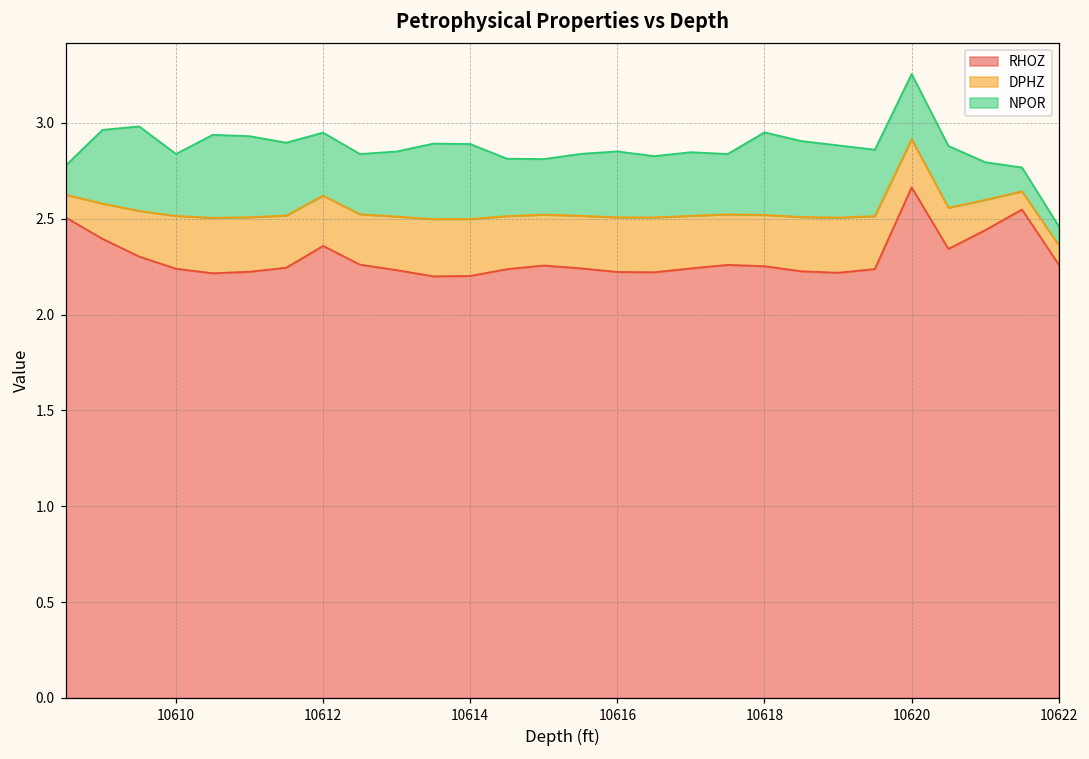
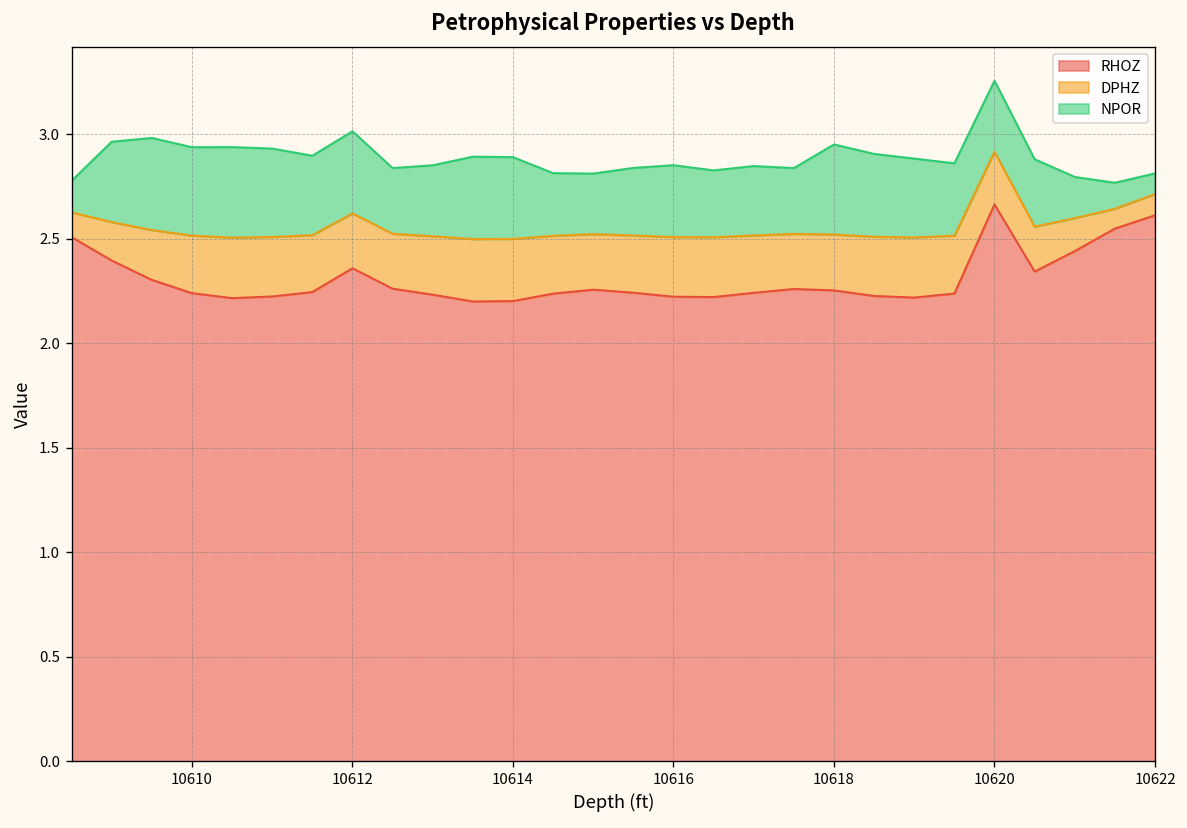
NPOR, 10610: 0.32 -> 0.42
NPOR, 10612: 0.33 -> 0.39
RHOZ, 10622: 2.26 -> 2.61
